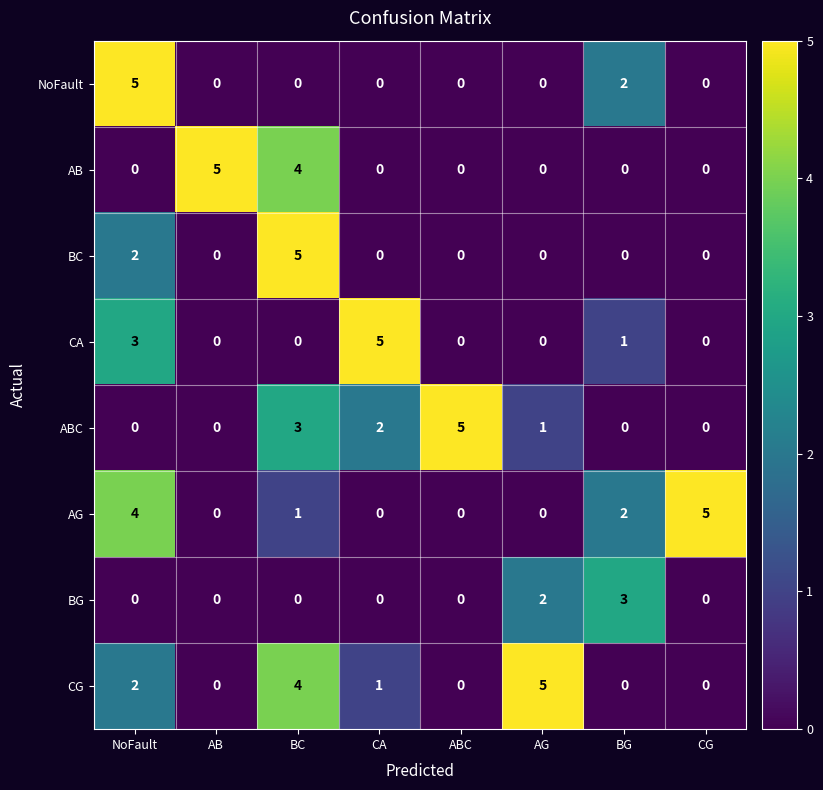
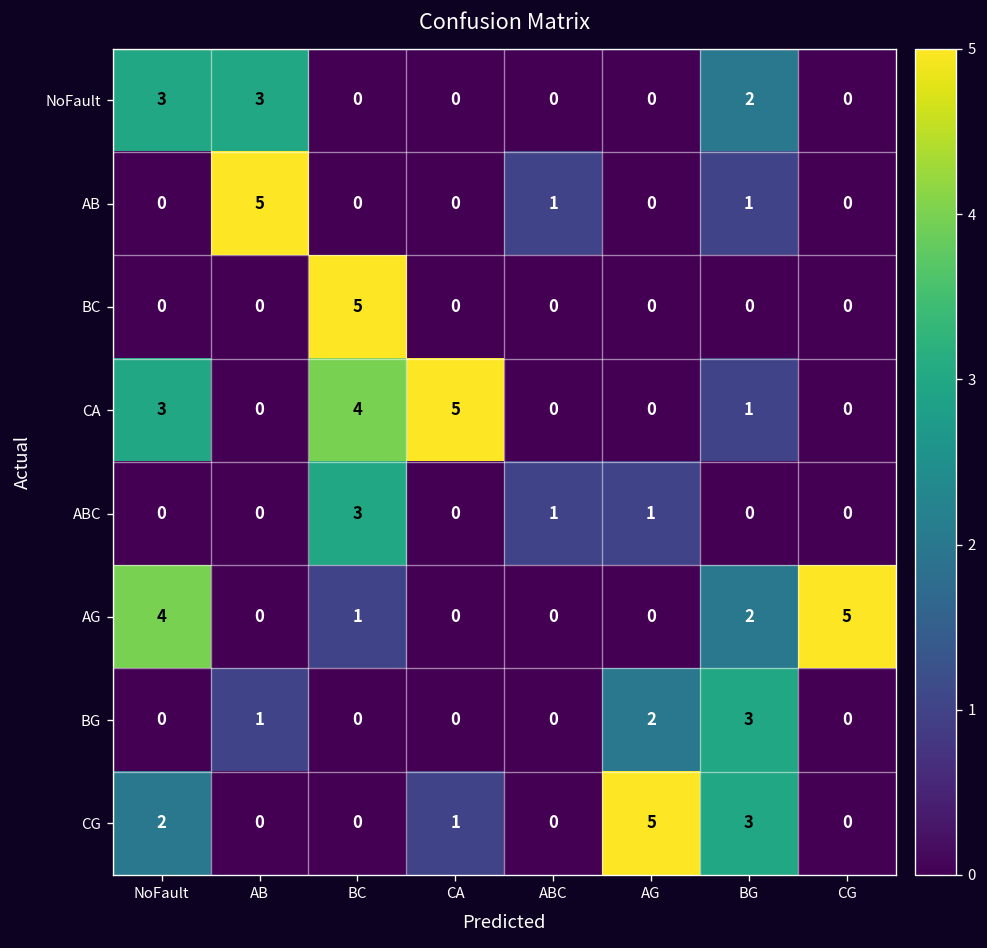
NoFault, NoFault: 5 -> 3
NoFault, AB: 0 -> 3
AB, BC: 4 -> 0
AB, ABC: 0 -> 1
AB, BG: 0 -> 1
BC, NoFault: 2 -> 0
CA, BC: 0 -> 4
ABC, CA: 2 -> 0
ABC, ABC: 5 -> 1
BG, AB: 0 -> 1
CG, BC: 4 -> 0
CG, BG: 0 -> 3
